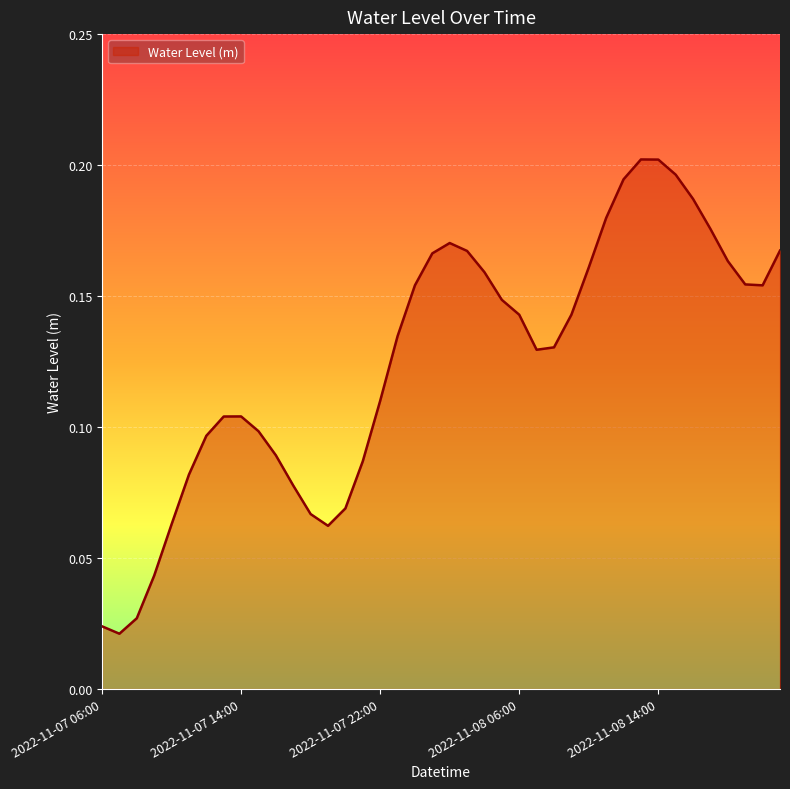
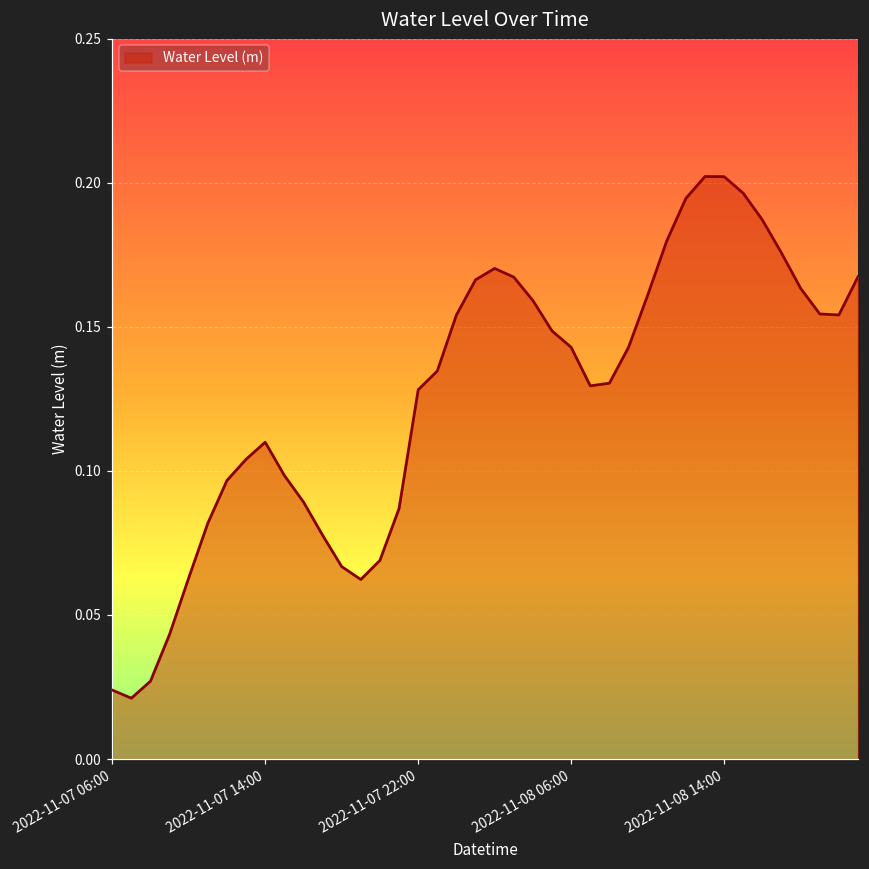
2022-11-07 14:00: 0.104 -> 0.110
2022-11-07 22:00: 0.110 -> 0.128
